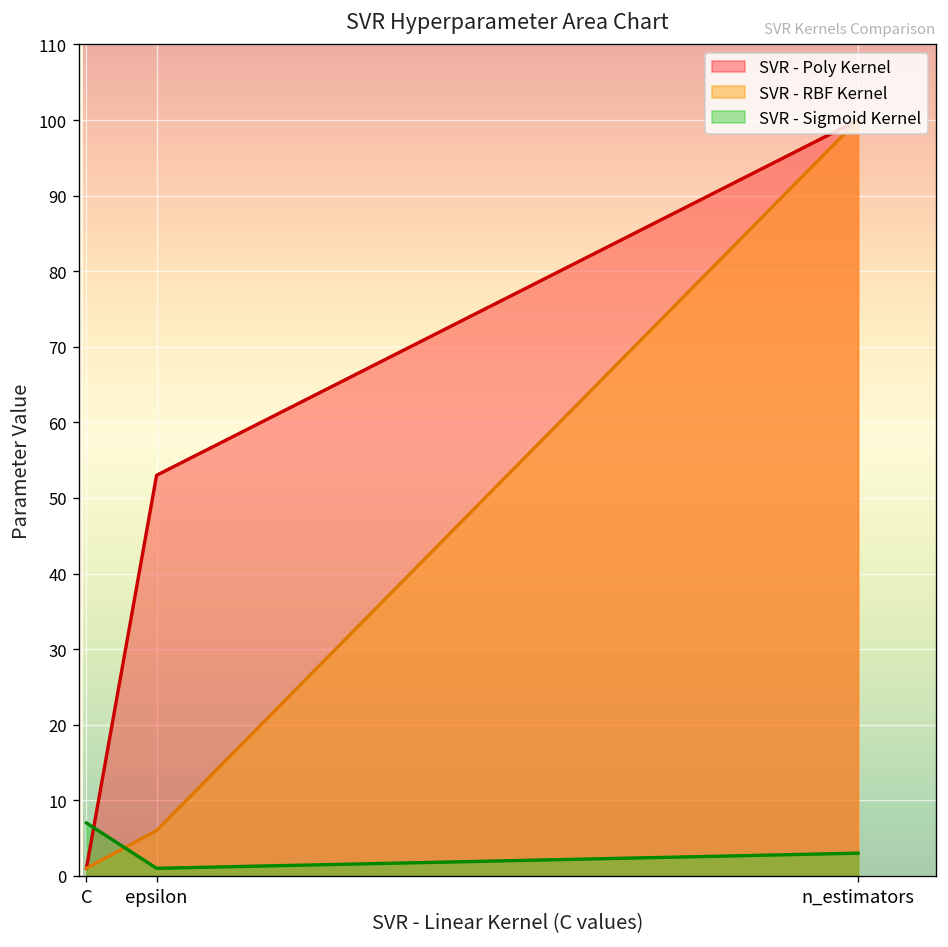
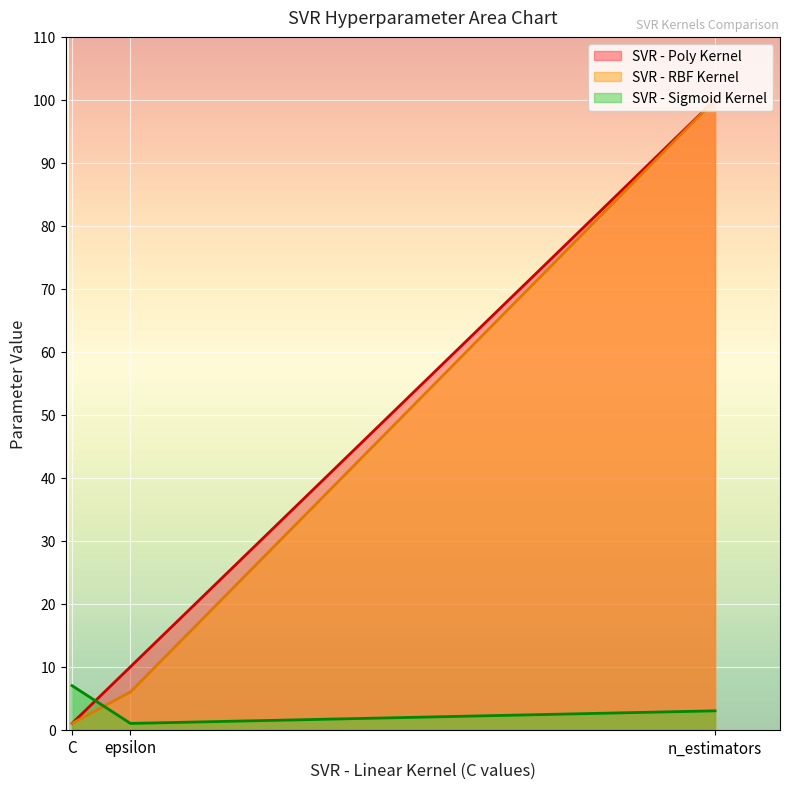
SVR - Poly Kernel, epsilon: 53 -> 10
